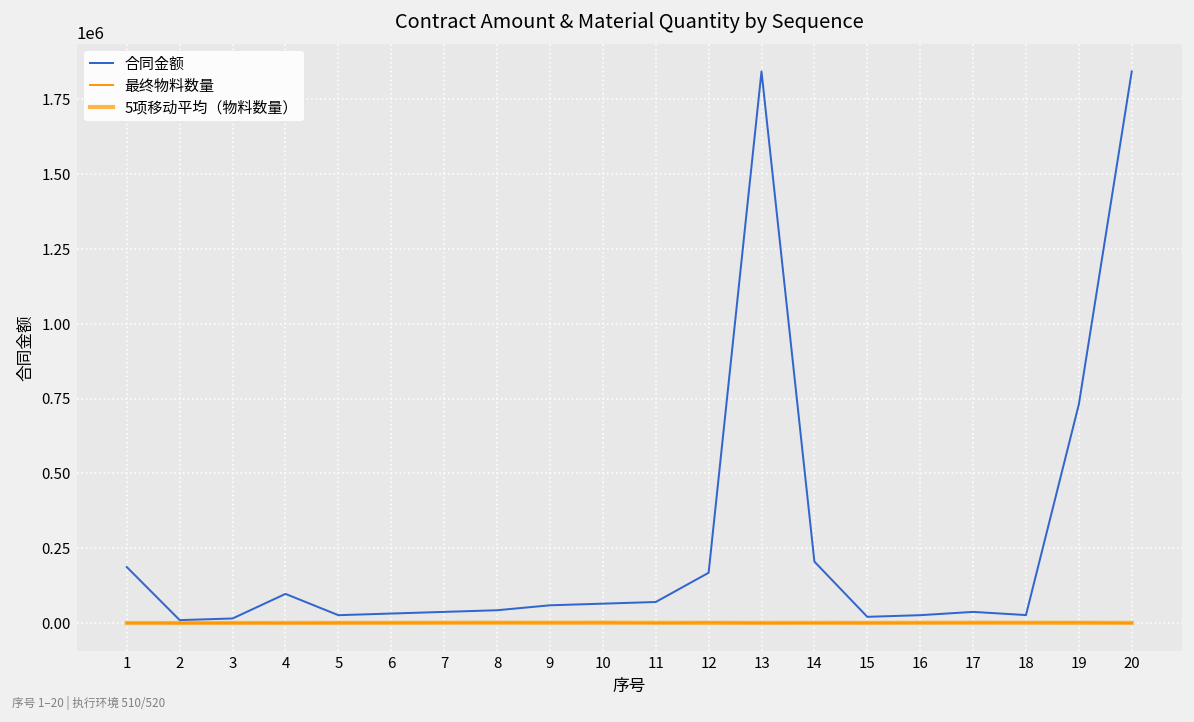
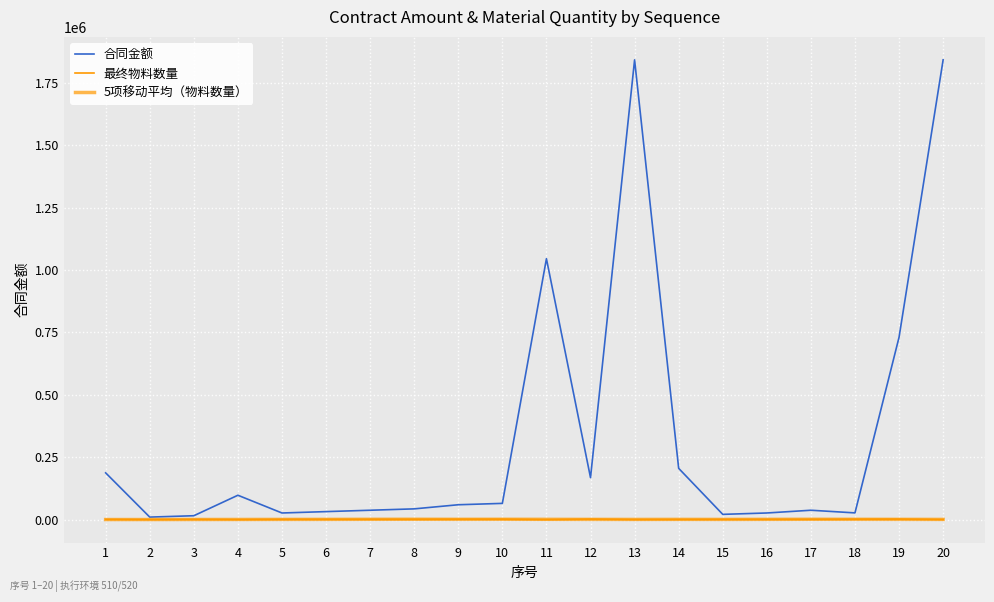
合同金额, 11: 70000 -> 1050000
